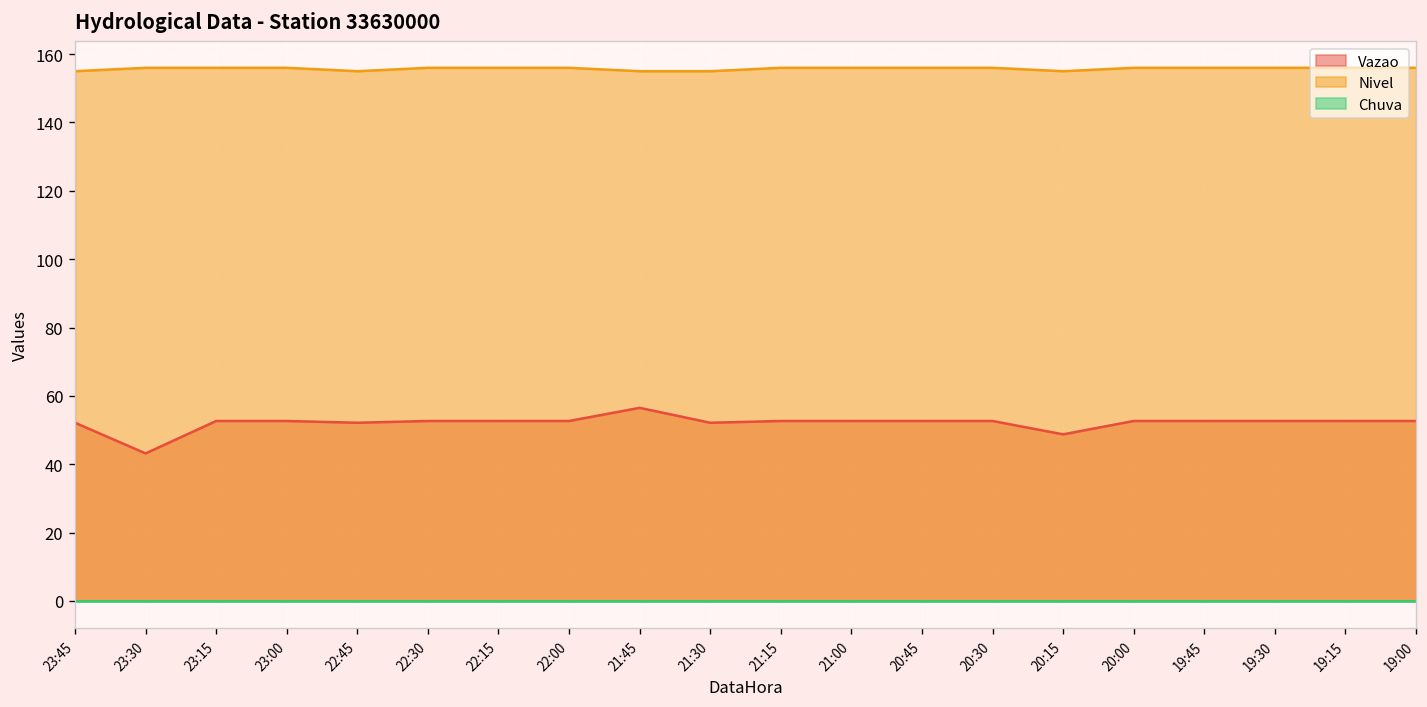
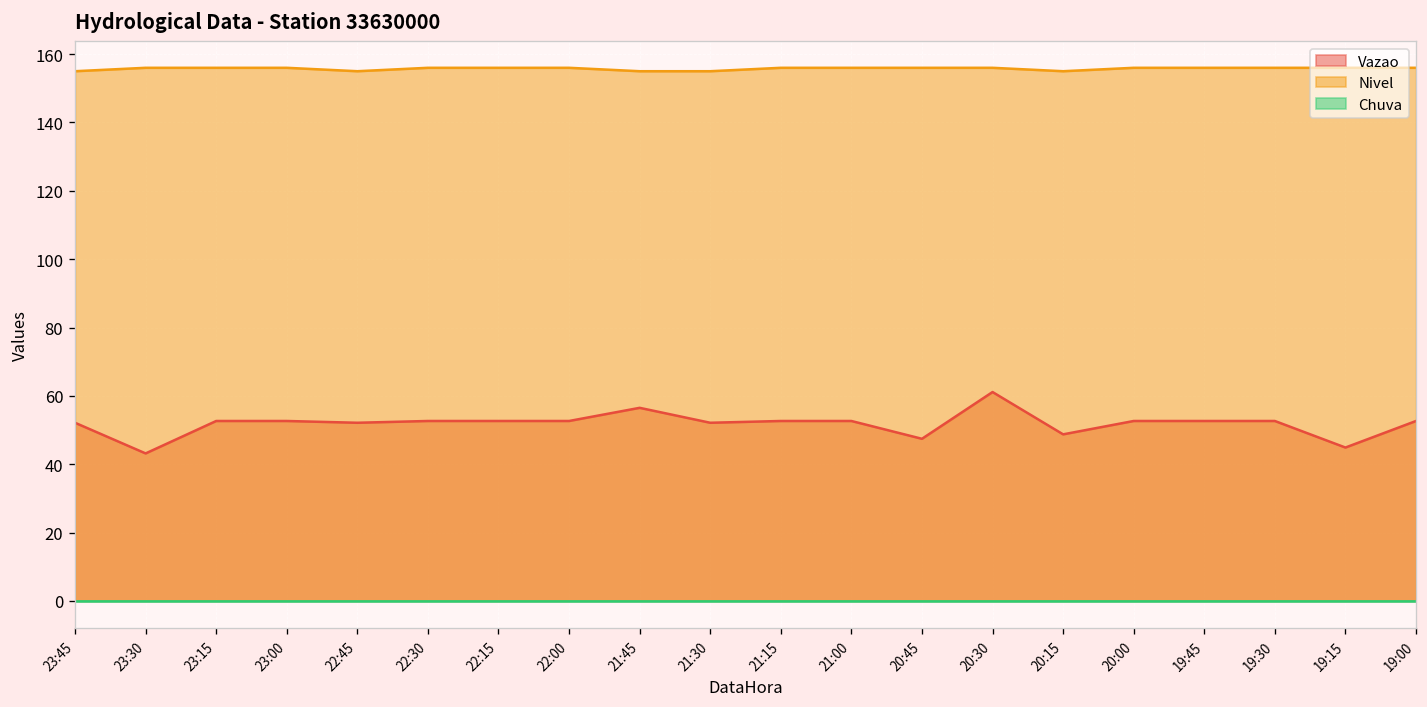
Vazao, 20:45: 53 -> 47
Vazao, 20:30: 53 -> 61
Vazao, 19:15: 53 -> 45
